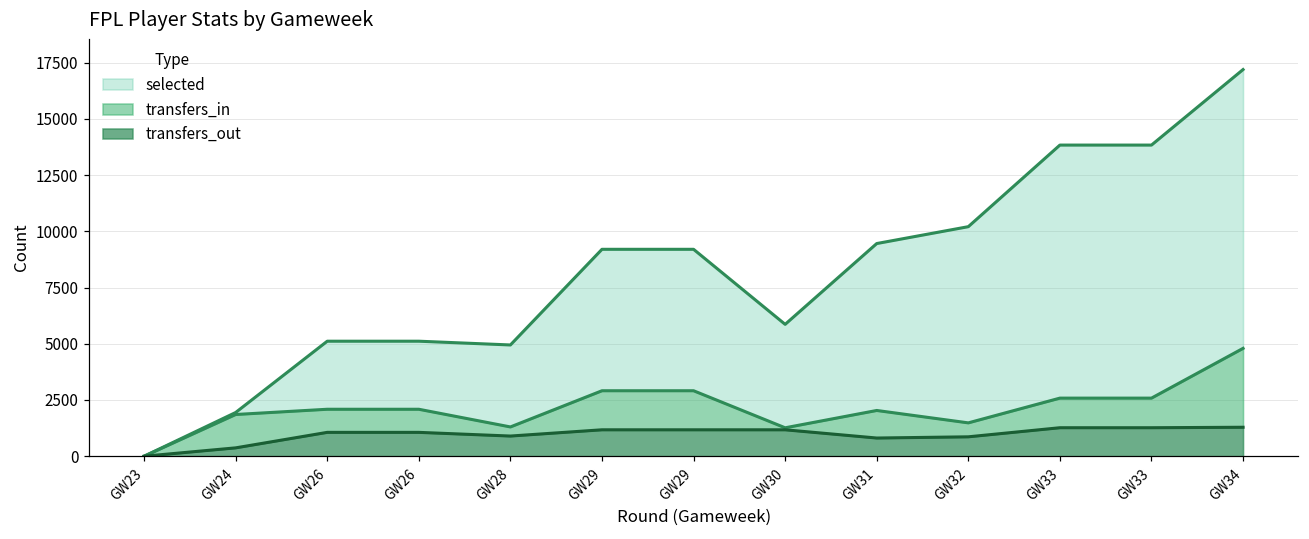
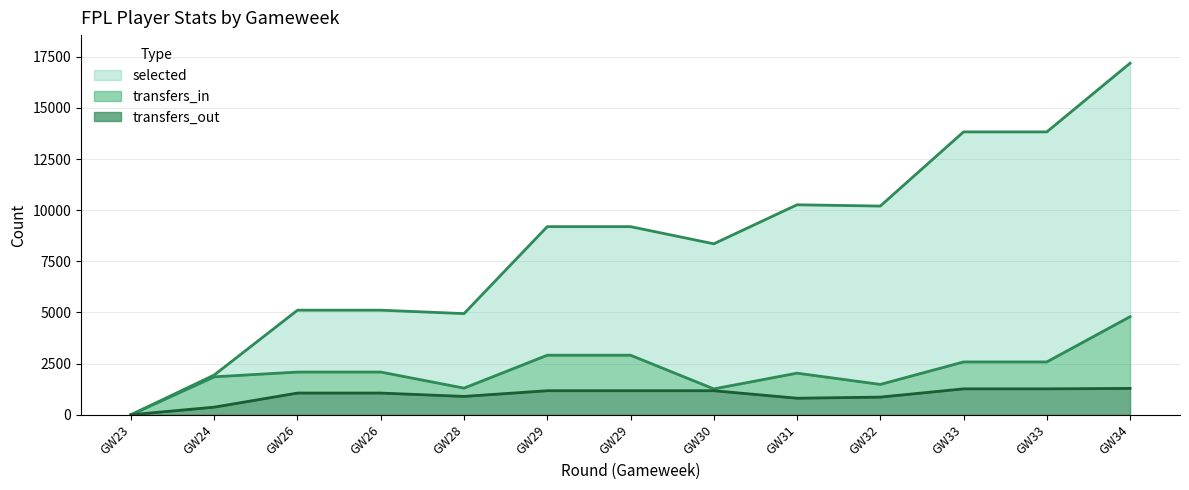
selected, GW30: 5900 -> 8400
selected, GW31: 9500 -> 10300
